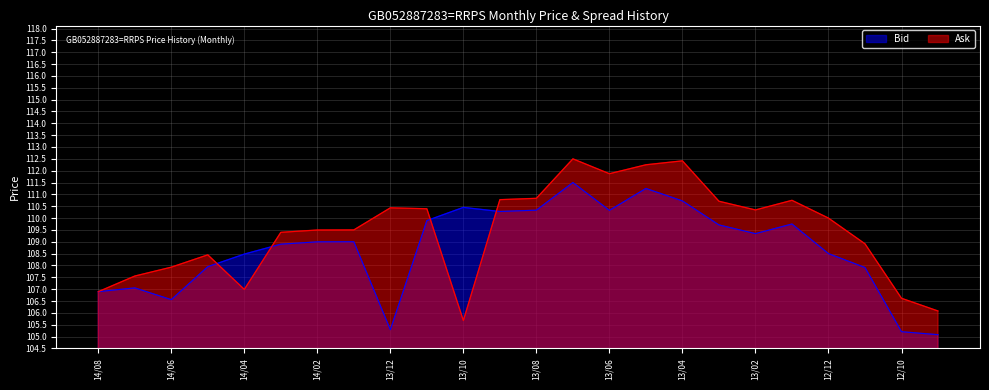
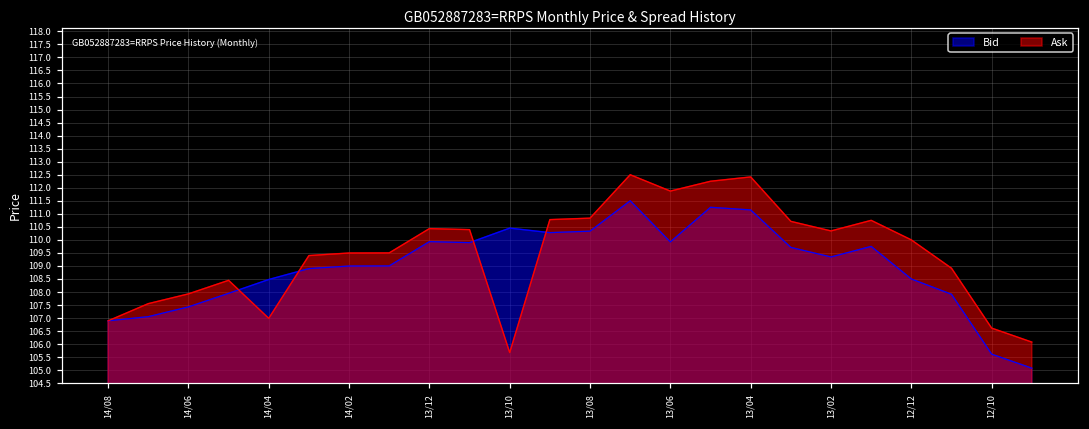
Bid, 14/06: 106.6 -> 107.4
Bid, 13/12: 105.3 -> 109.9
Bid, 13/06: 110.3 -> 109.9
Bid, 13/04: 110.7 -> 111.1
Bid, 12/10: 105.2 -> 105.6
